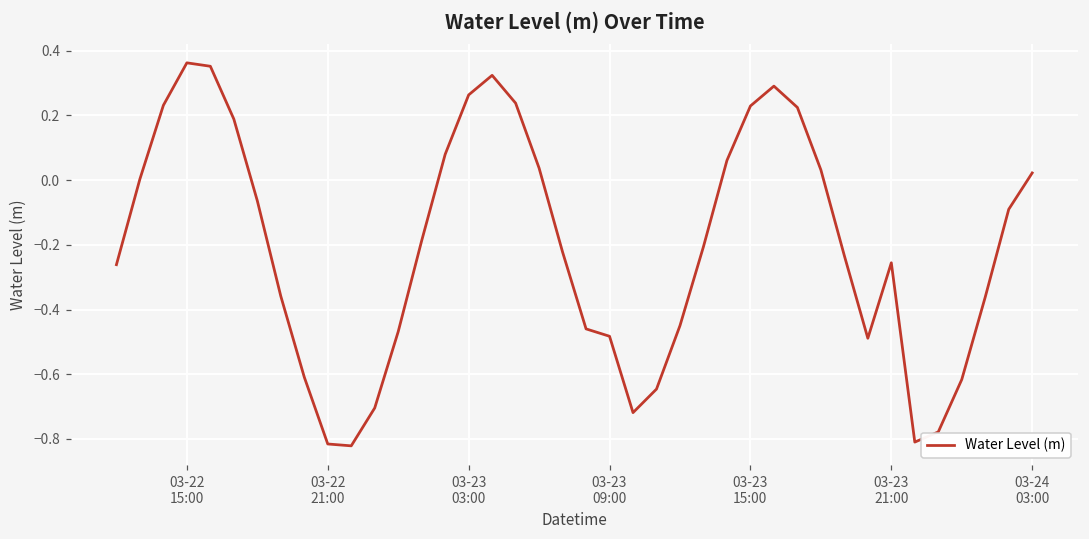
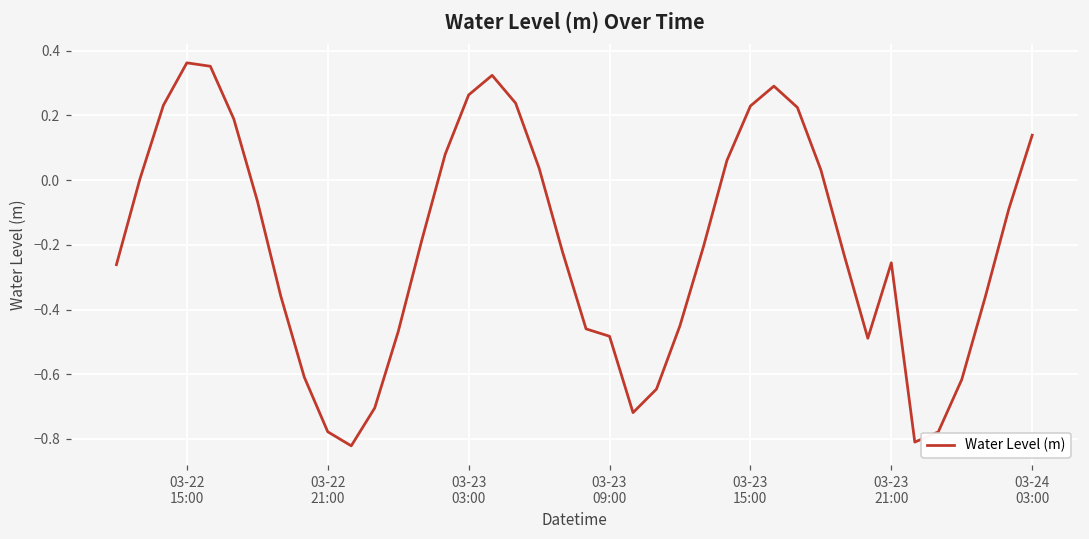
03-22 21:00: -0.82 -> -0.78
03-24 03:00: 0.02 -> 0.14
